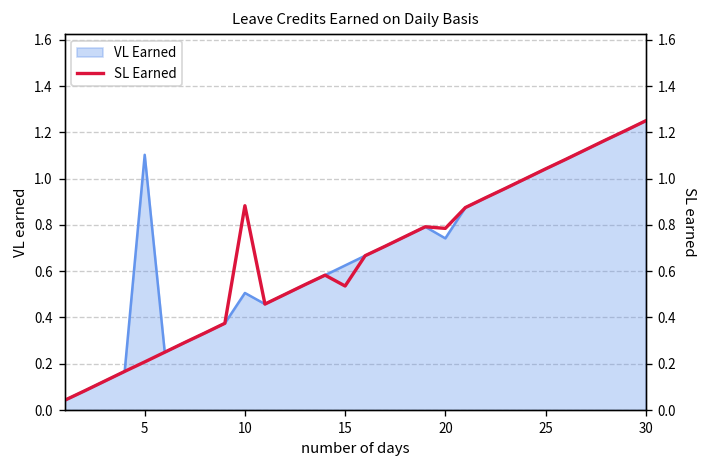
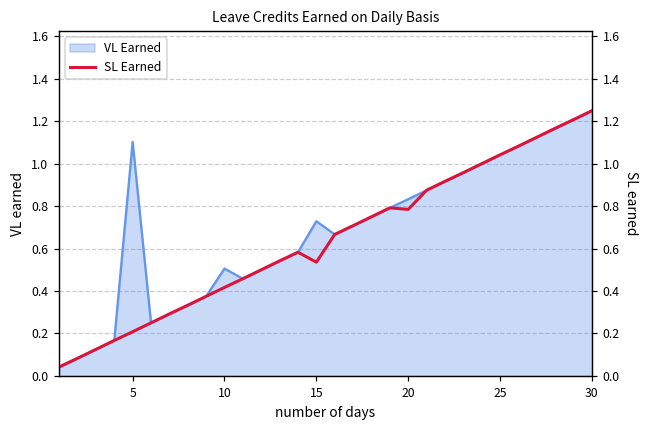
VL Earned, 15: 0.63 -> 0.73
VL Earned, 20: 0.74 -> 0.83
SL Earned, 10: 0.88 -> 0.42
